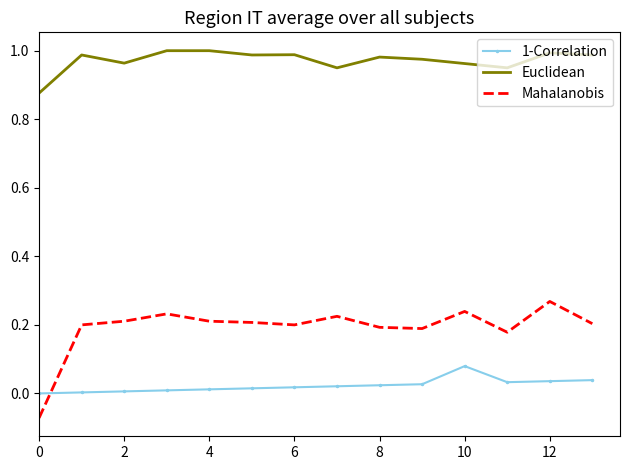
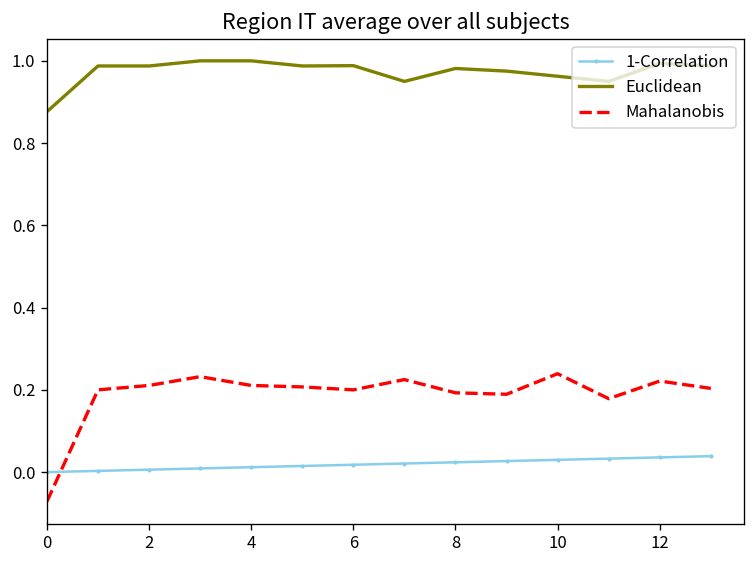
Euclidean, 2: 0.96 -> 0.99
1-Correlation, 10: 0.08 -> 0.03
Mahalanobis, 12: 0.27 -> 0.22
